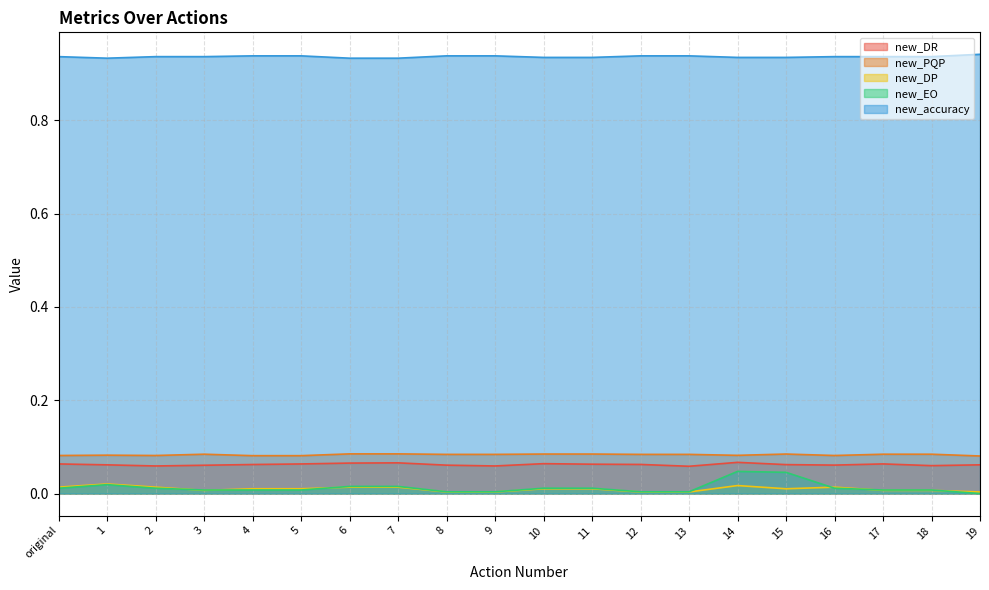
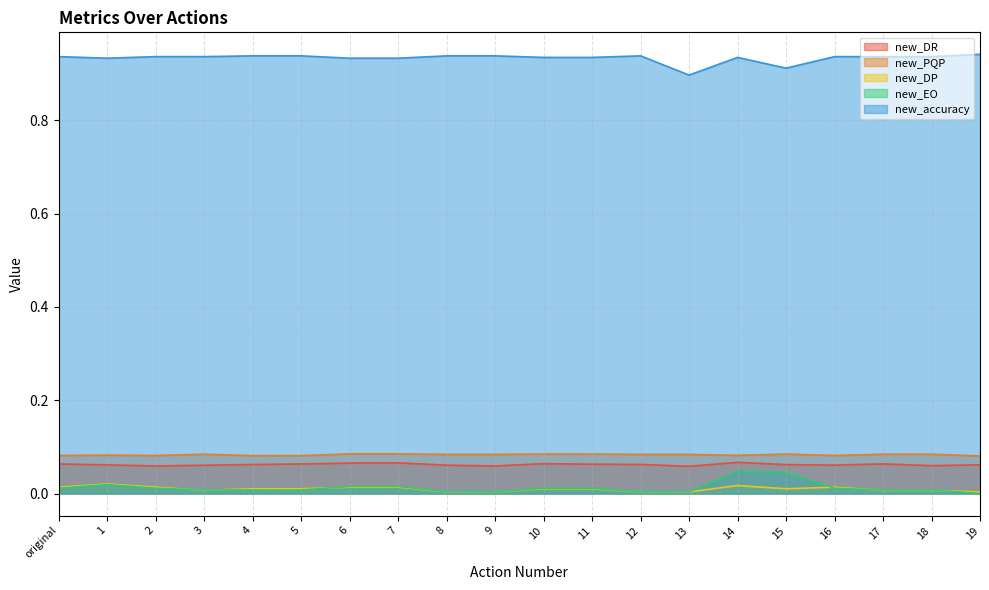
new_accuracy, 13: 0.94 -> 0.90
new_accuracy, 15: 0.94 -> 0.91
